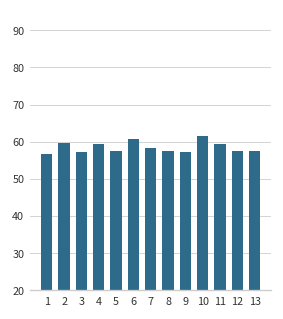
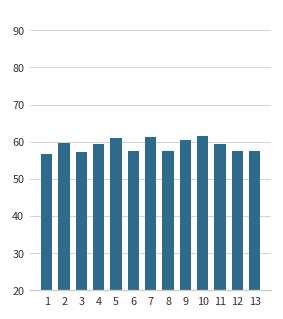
5: 58 -> 61
6: 61 -> 58
7: 58 -> 61
9: 57 -> 61
